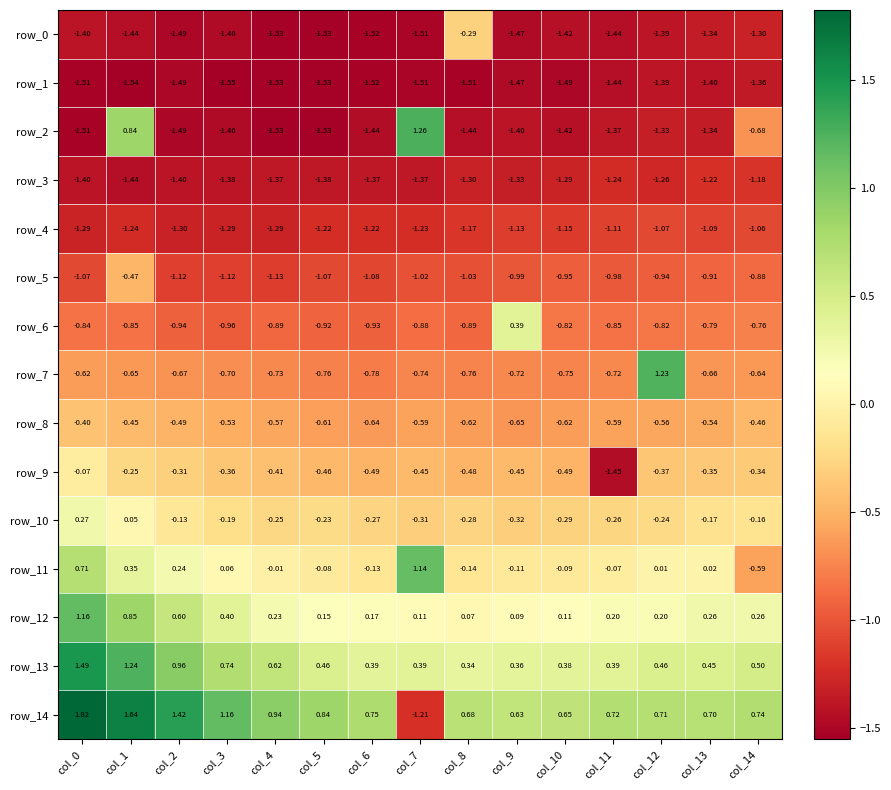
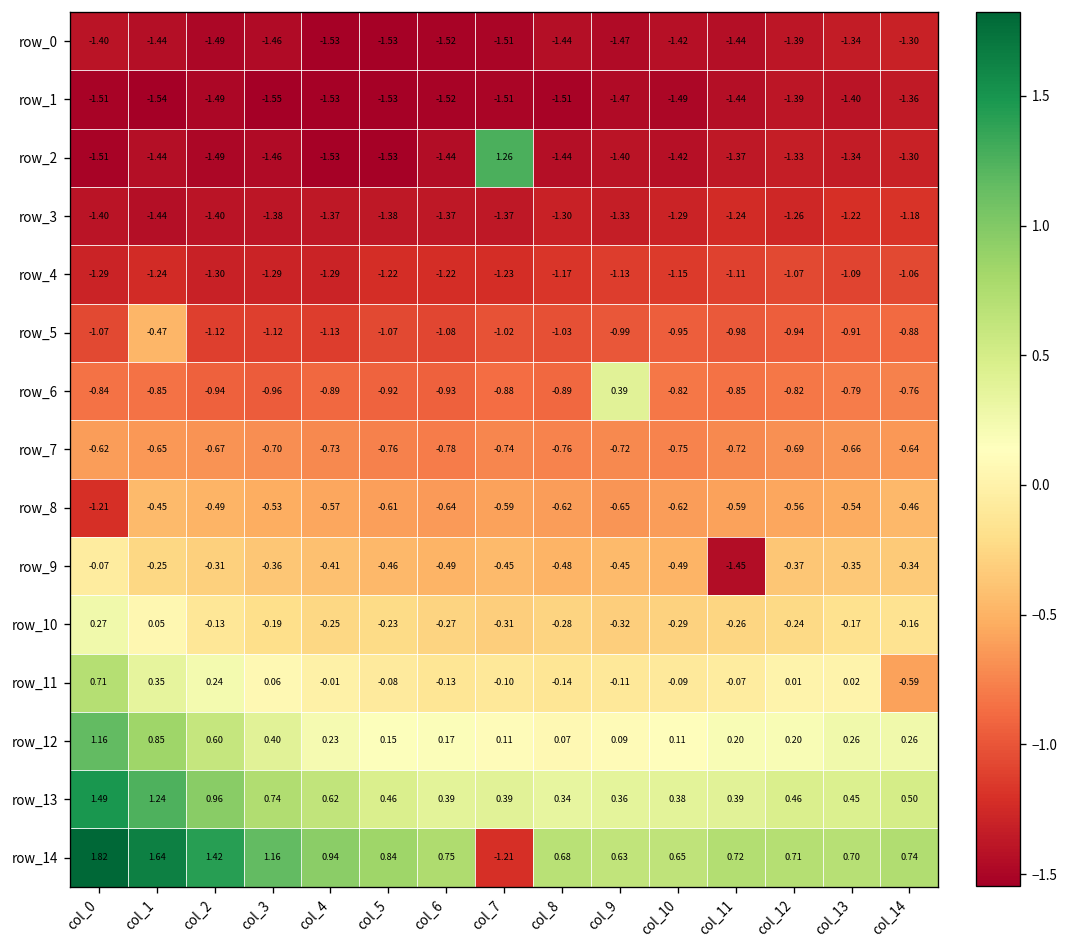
row_0, col_8: -0.29 -> -1.44
row_2, col_1: 0.84 -> -1.44
row_2, col_14: -0.68 -> -1.30
row_7, col_12: 1.23 -> -0.69
row_8, col_0: -0.40 -> -1.21
row_11, col_7: 1.14 -> -0.10
